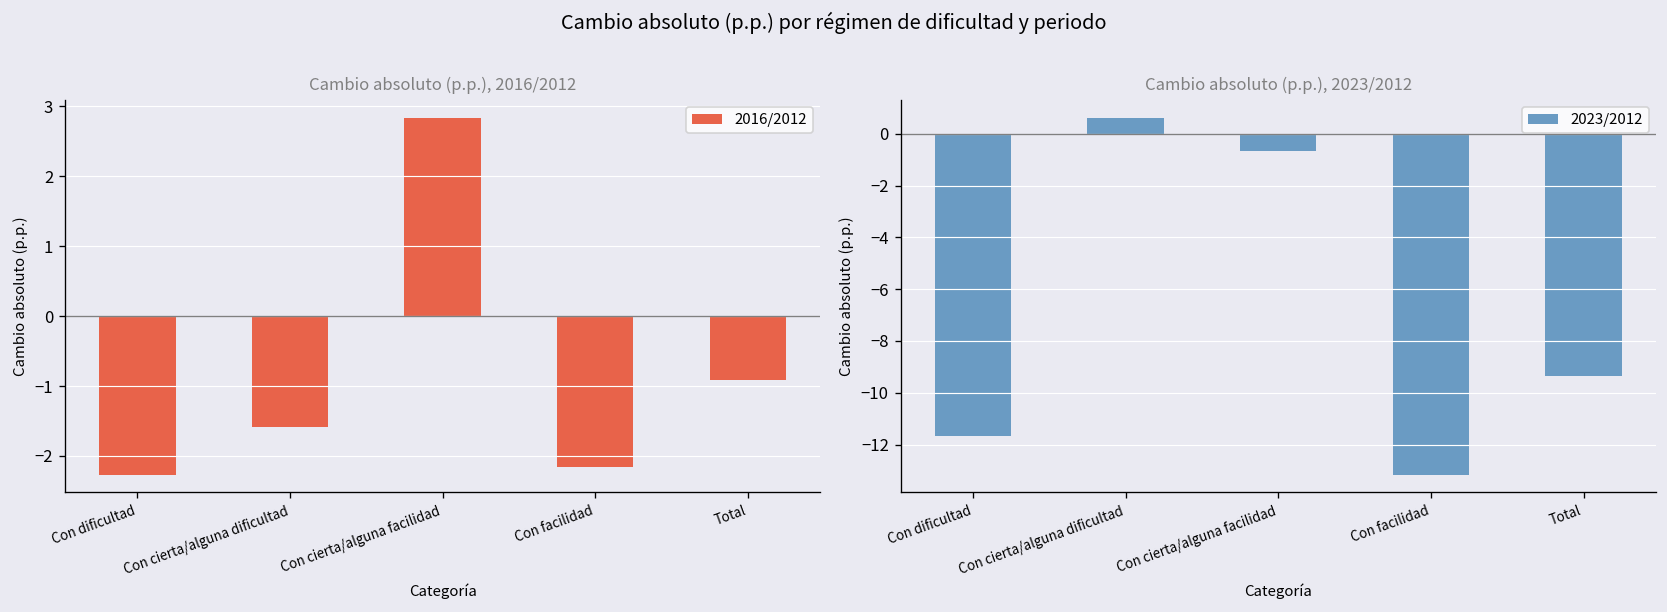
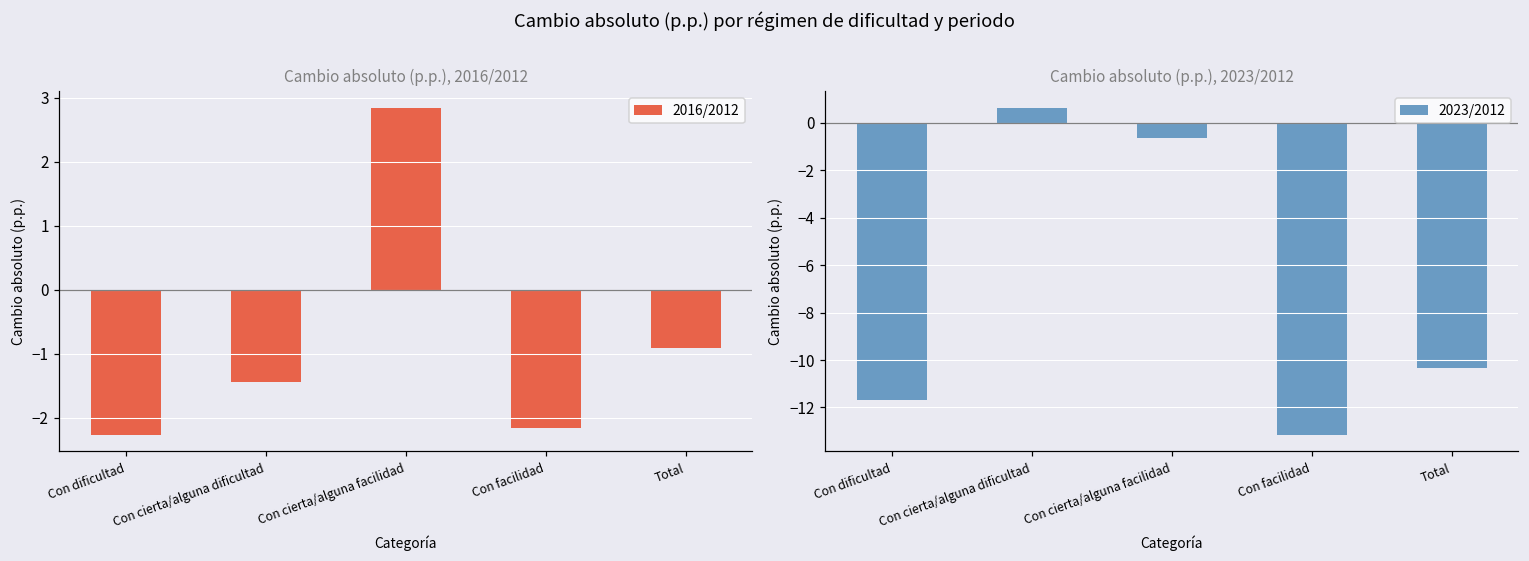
Cambio absoluto (p.p.), 2016/2012, Con cierta/alguna dificultad: -1.6 -> -1.4
Cambio absoluto (p.p.), 2023/2012, Total: -9.4 -> -10.3
